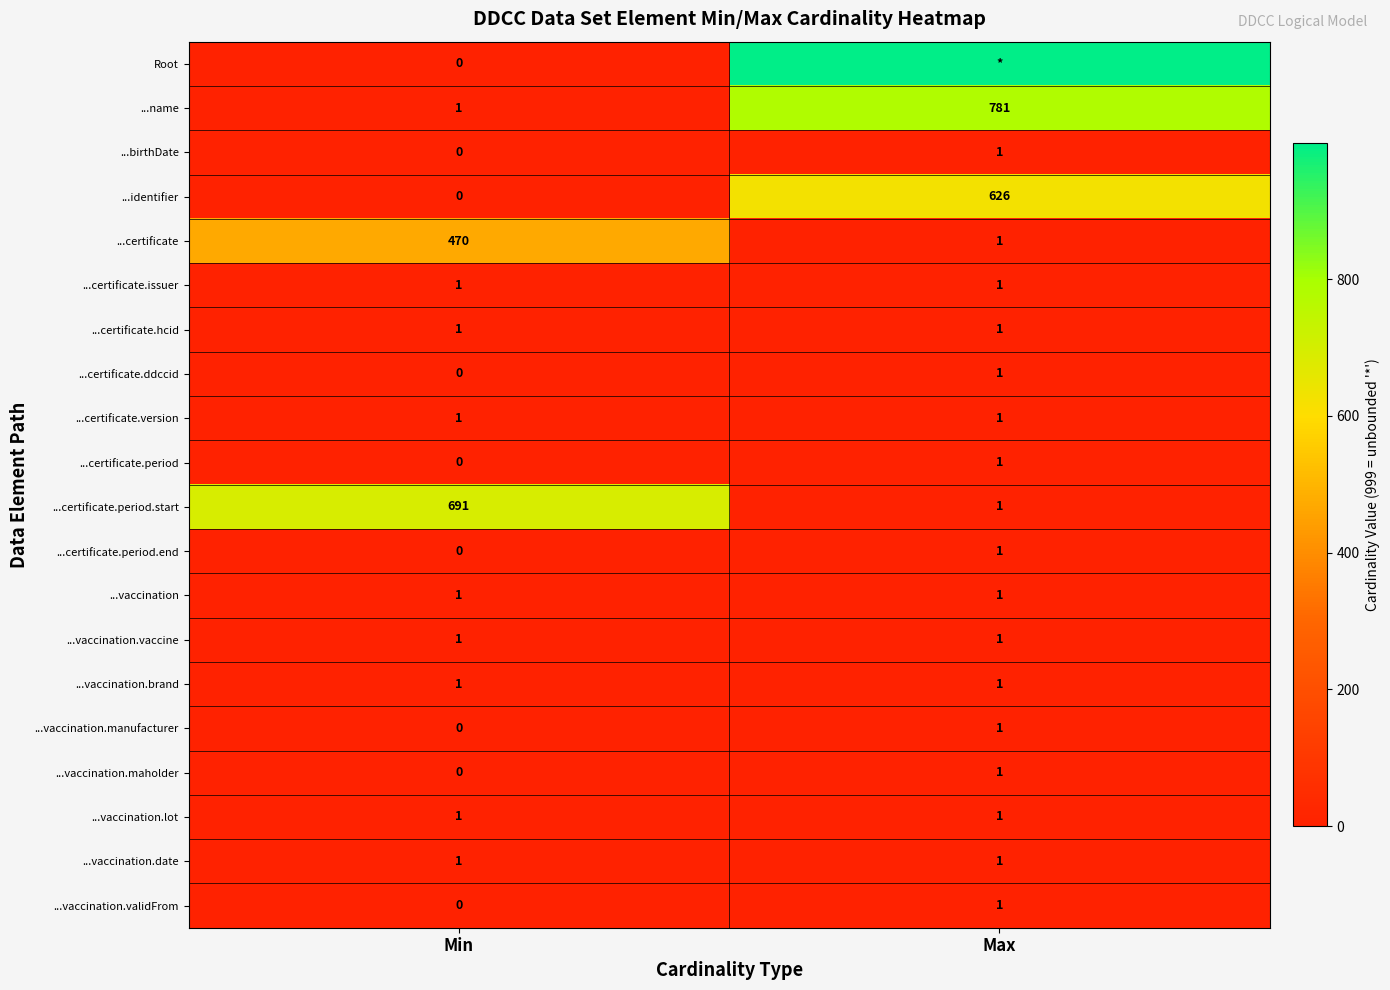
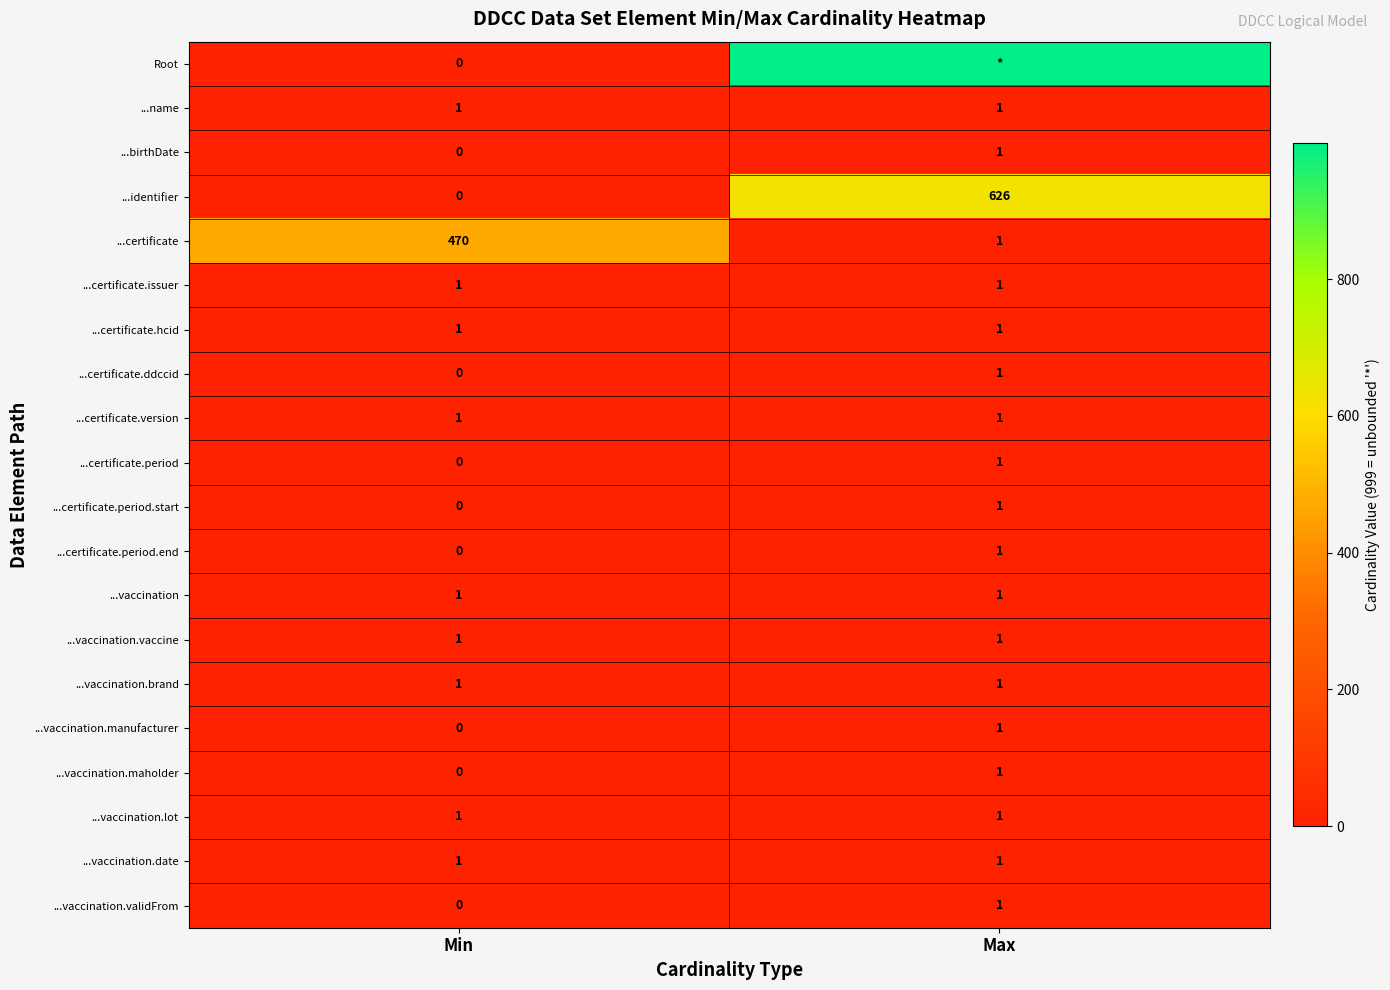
...name, Max: 781 -> 1
...certificate.period.start, Min: 691 -> 0
